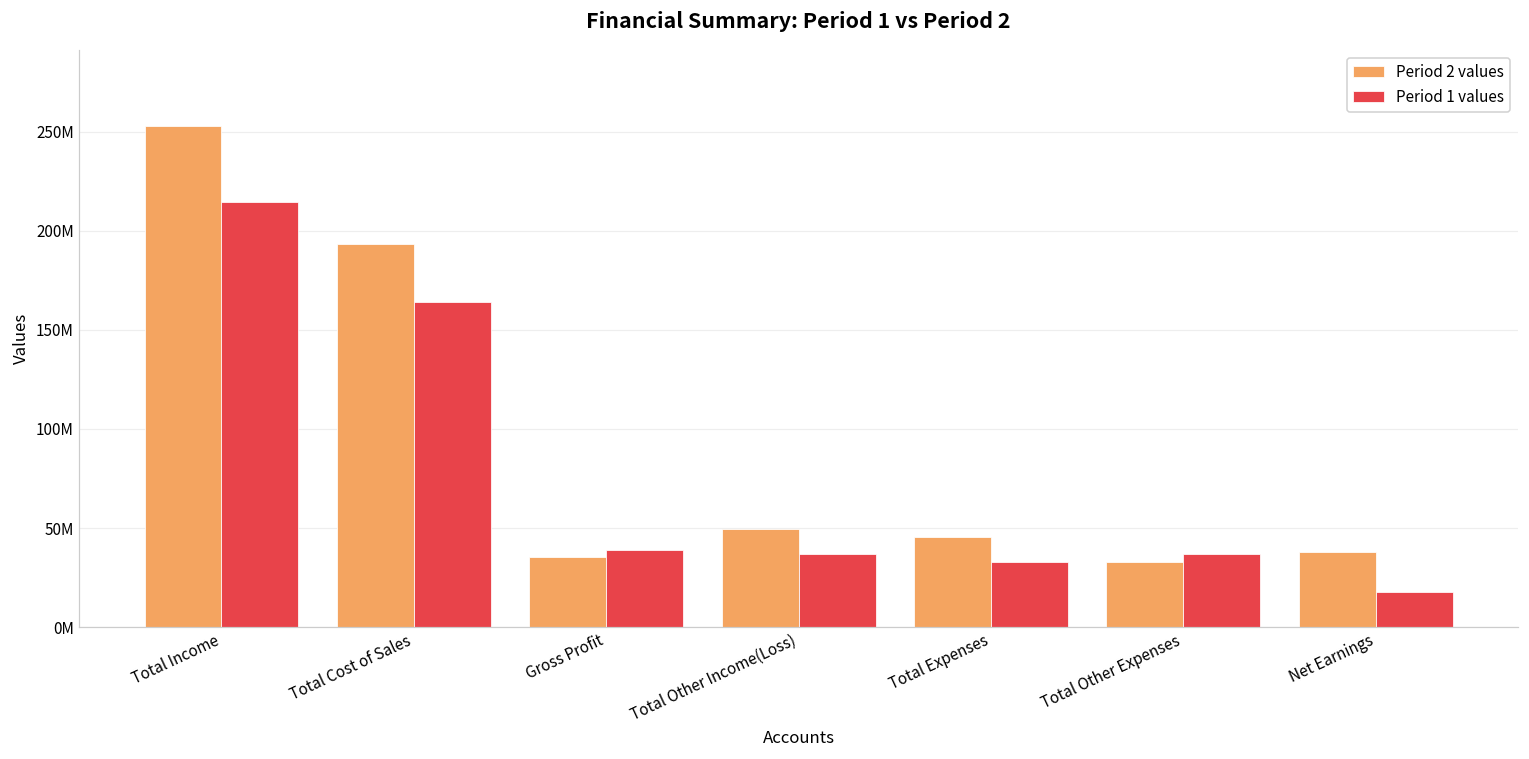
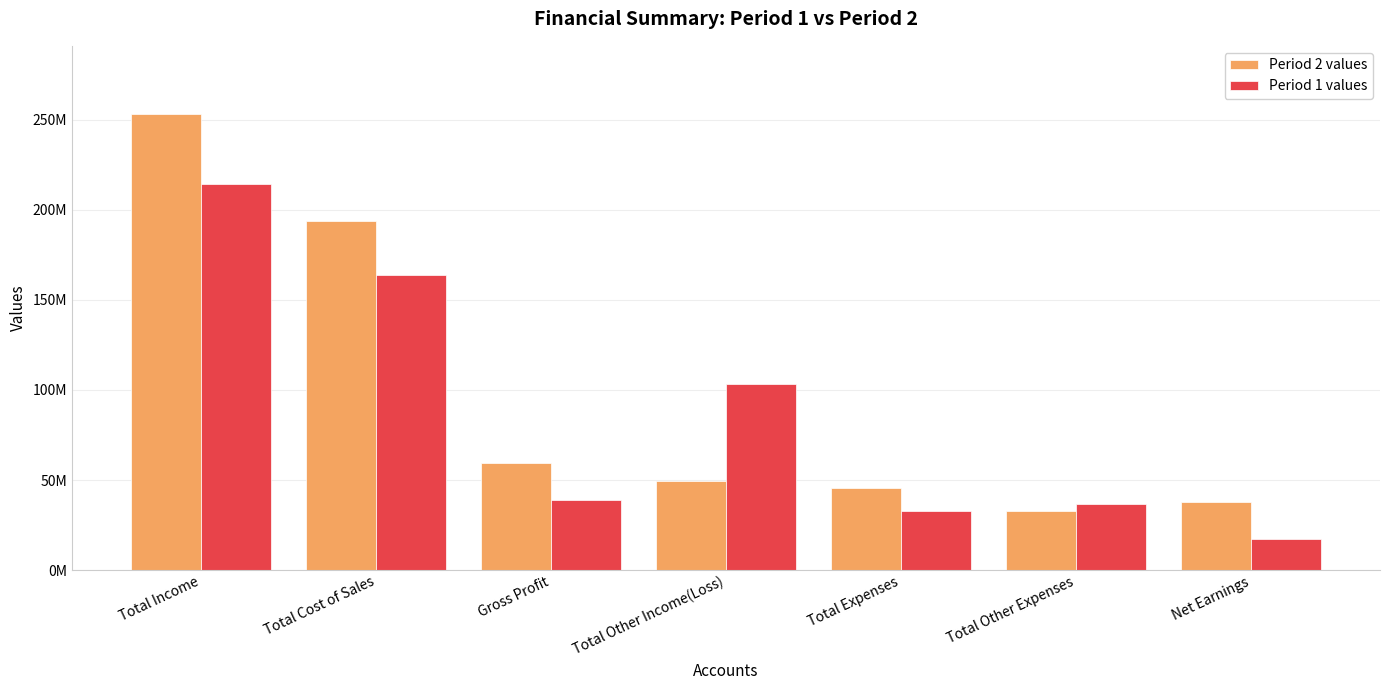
Period 2 values, Gross Profit: 35000000 -> 59000000
Period 1 values, Total Other Income(Loss): 37000000 -> 104000000
